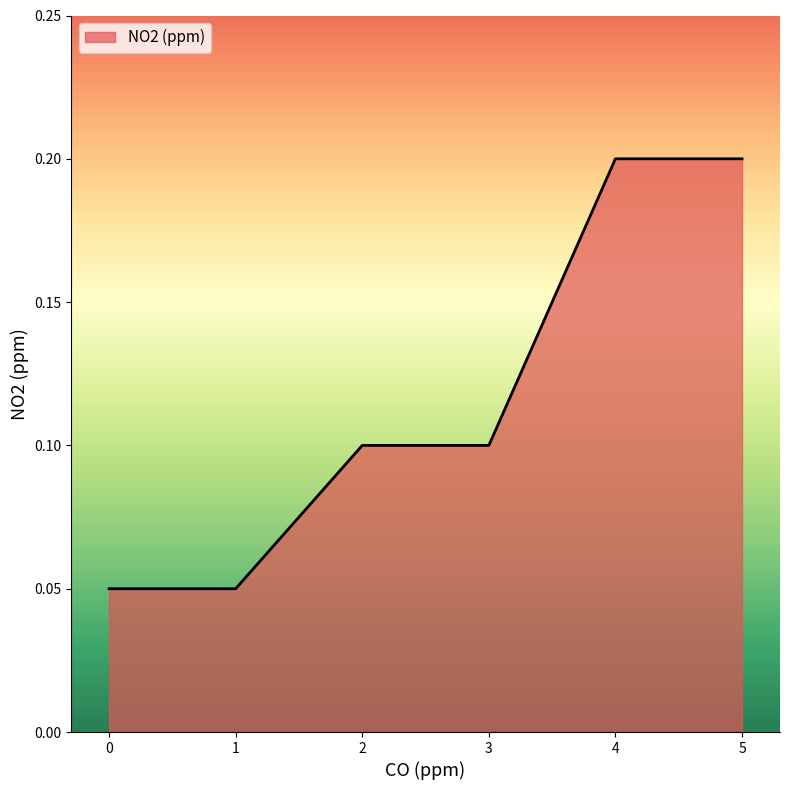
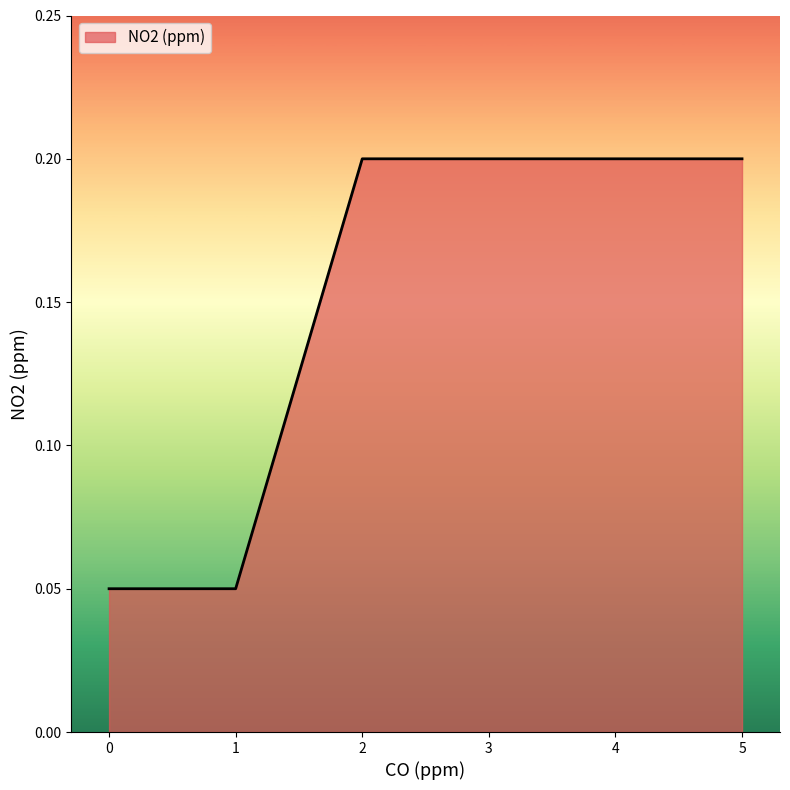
2: 0.1 -> 0.2
3: 0.1 -> 0.2
